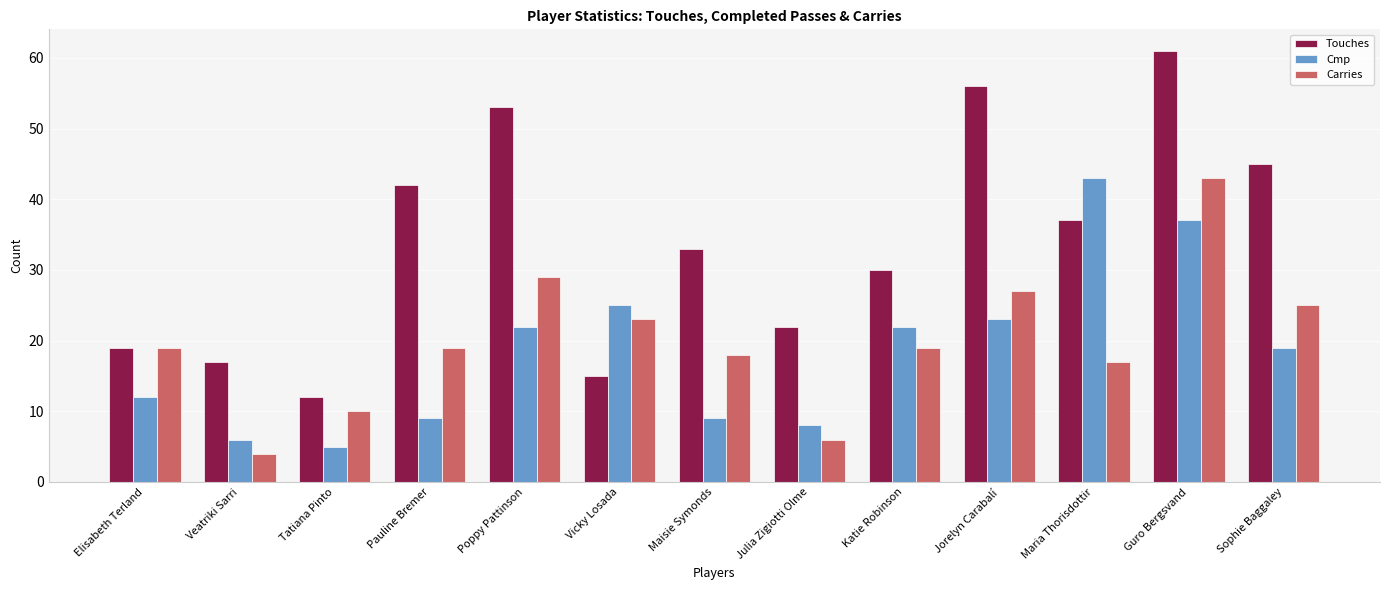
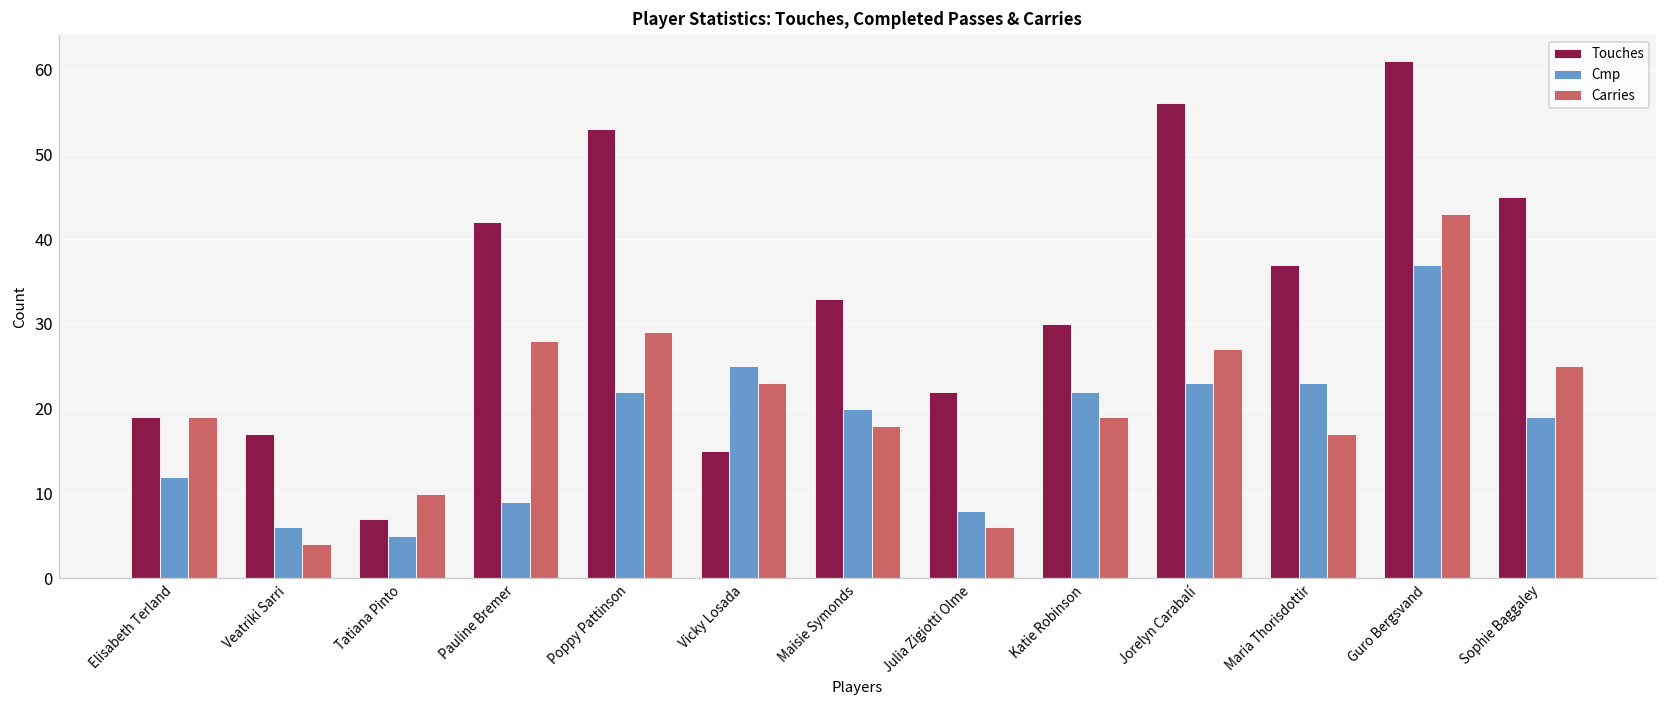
Touches, Tatiana Pinto: 12 -> 7
Carries, Pauline Bremer: 19 -> 28
Cmp, Maisie Symonds: 9 -> 20
Cmp, Maria Thorisdottir: 43 -> 23
